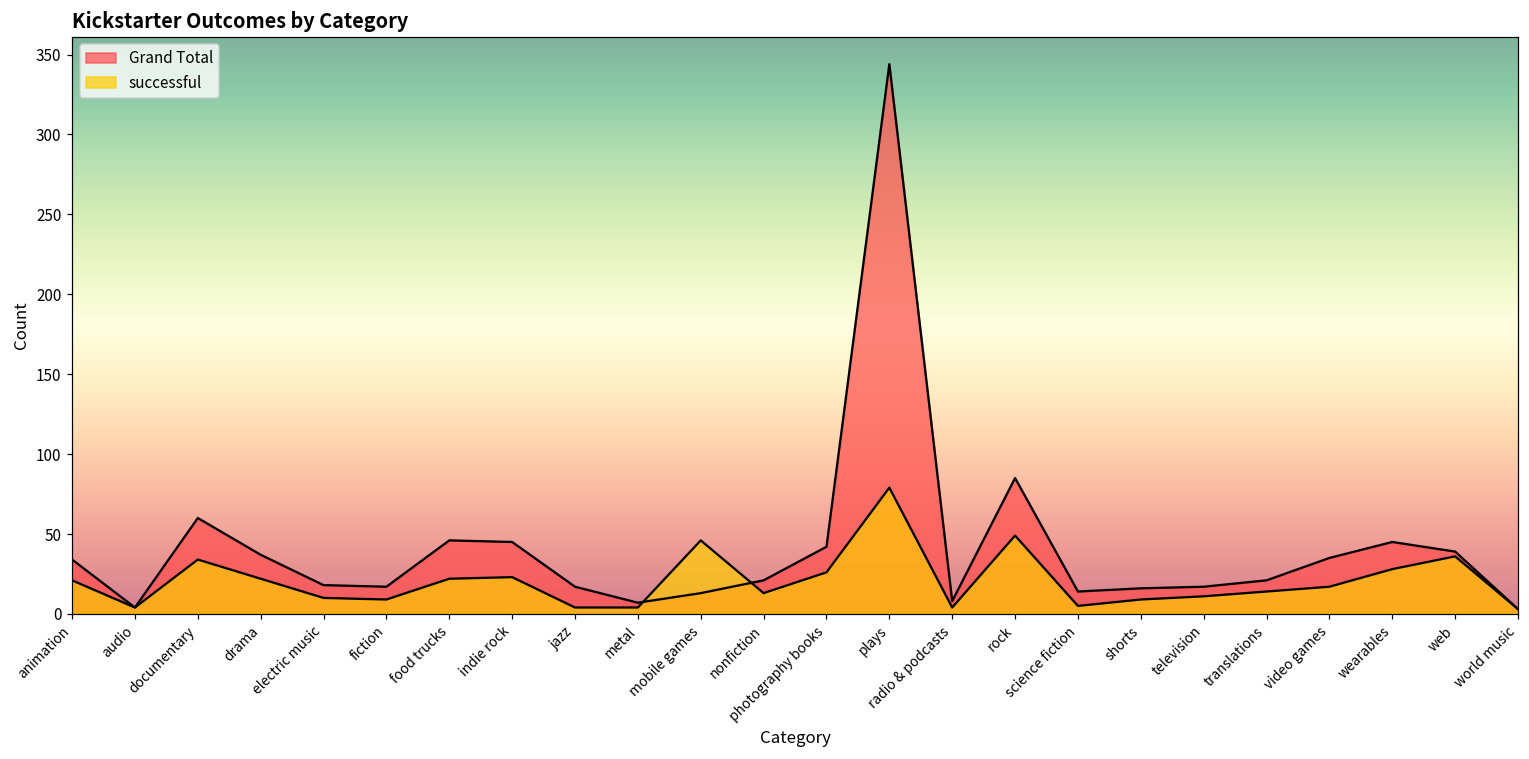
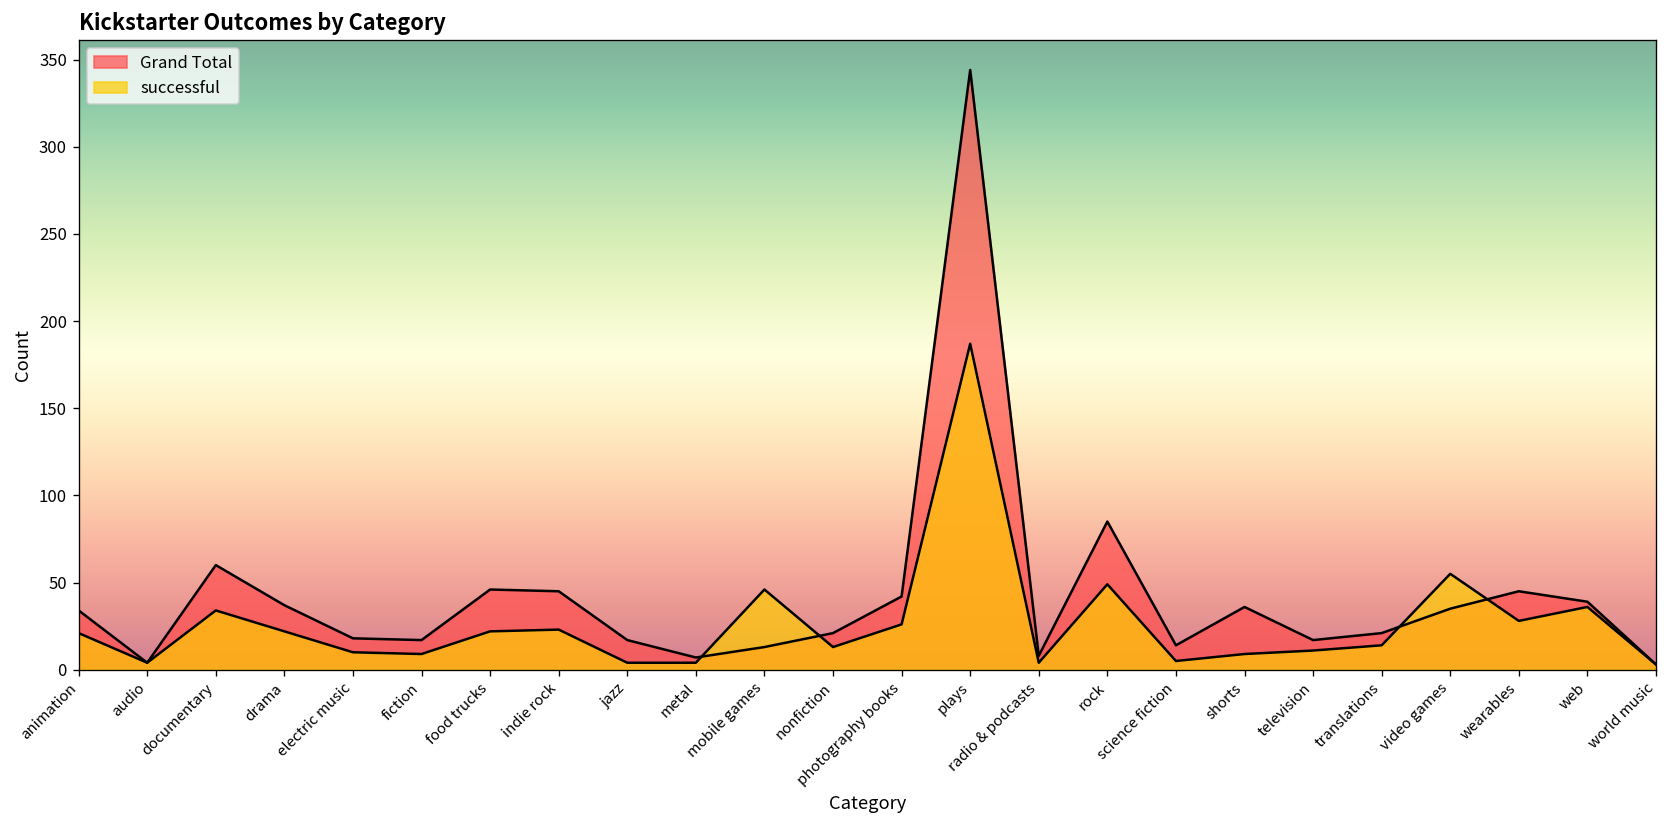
successful, plays: 79 -> 187
Grand Total, shorts: 16 -> 36
successful, video games: 17 -> 55
